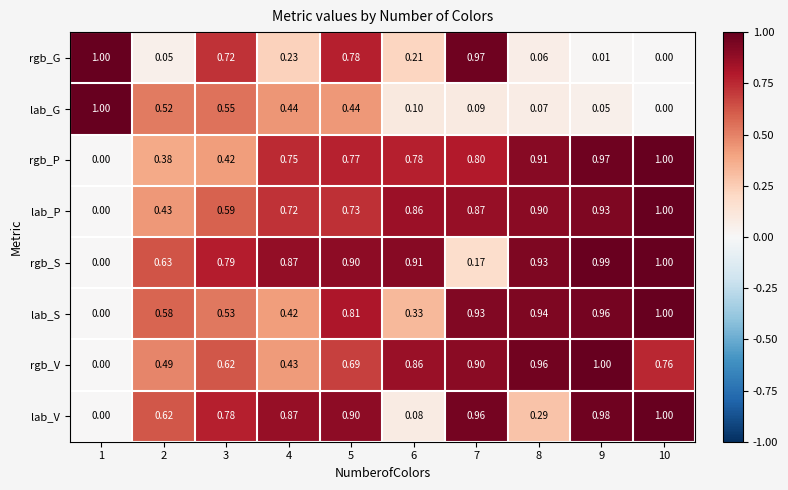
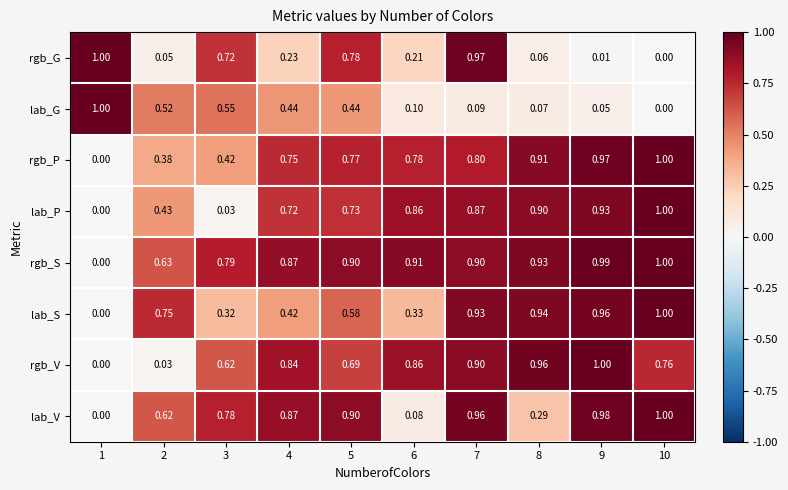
lab_P, 3: 0.59 -> 0.03
rgb_S, 7: 0.17 -> 0.90
lab_S, 2: 0.58 -> 0.75
lab_S, 3: 0.53 -> 0.32
lab_S, 5: 0.81 -> 0.58
rgb_V, 2: 0.49 -> 0.03
rgb_V, 4: 0.43 -> 0.84
